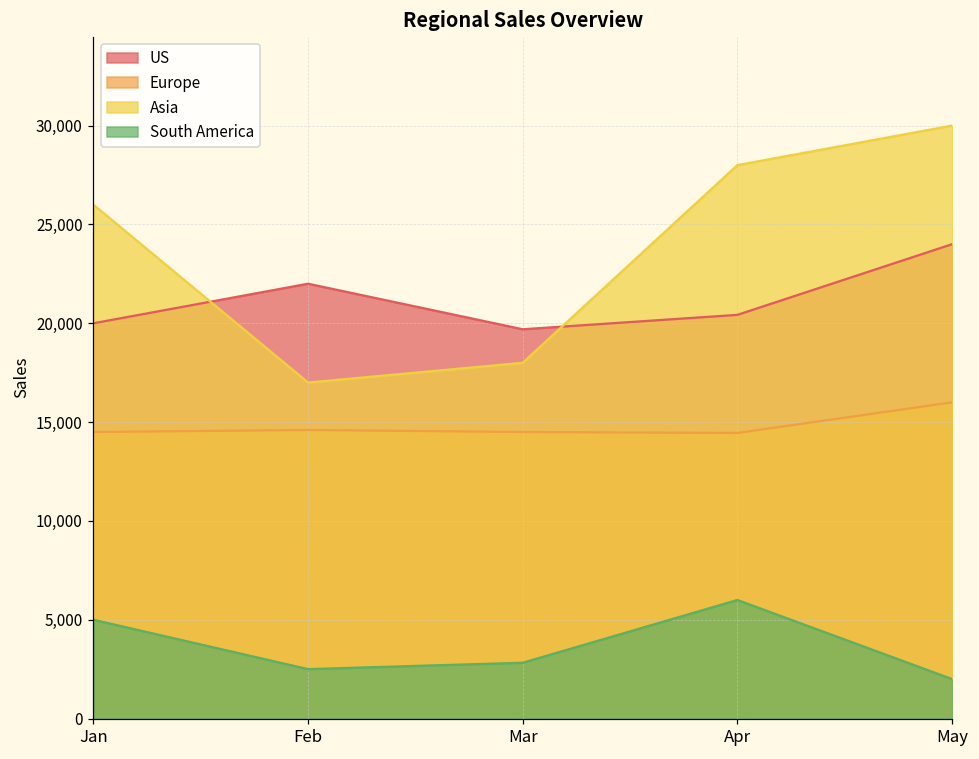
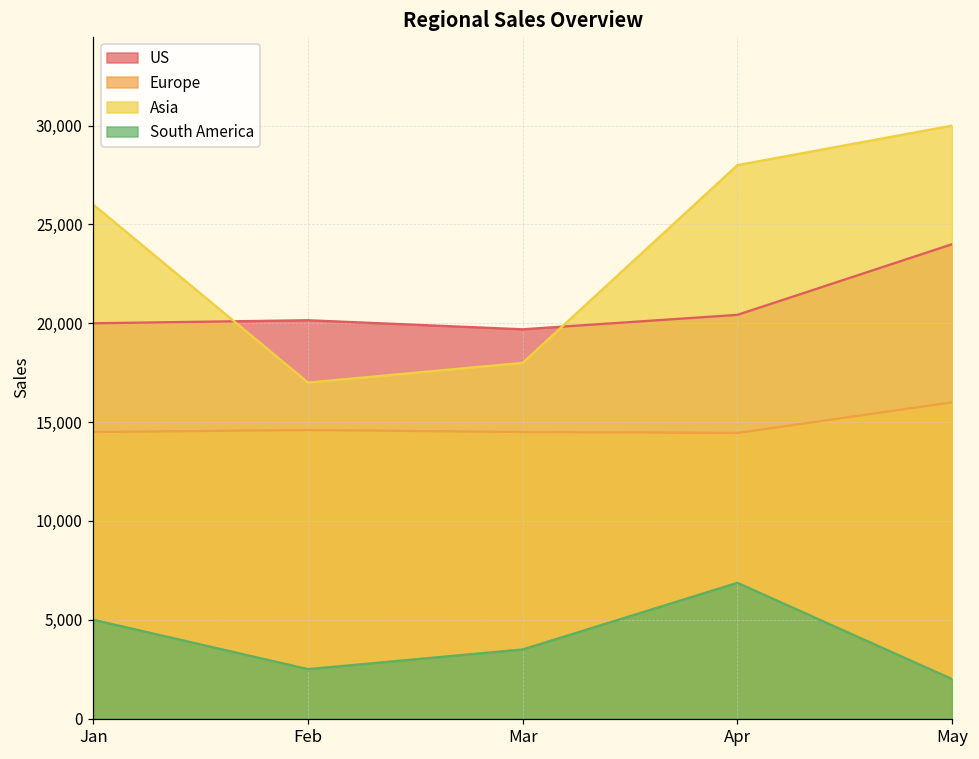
US, Feb: 22,000 -> 20,200
South America, Mar: 2,800 -> 3,500
South America, Apr: 6,000 -> 6,900
